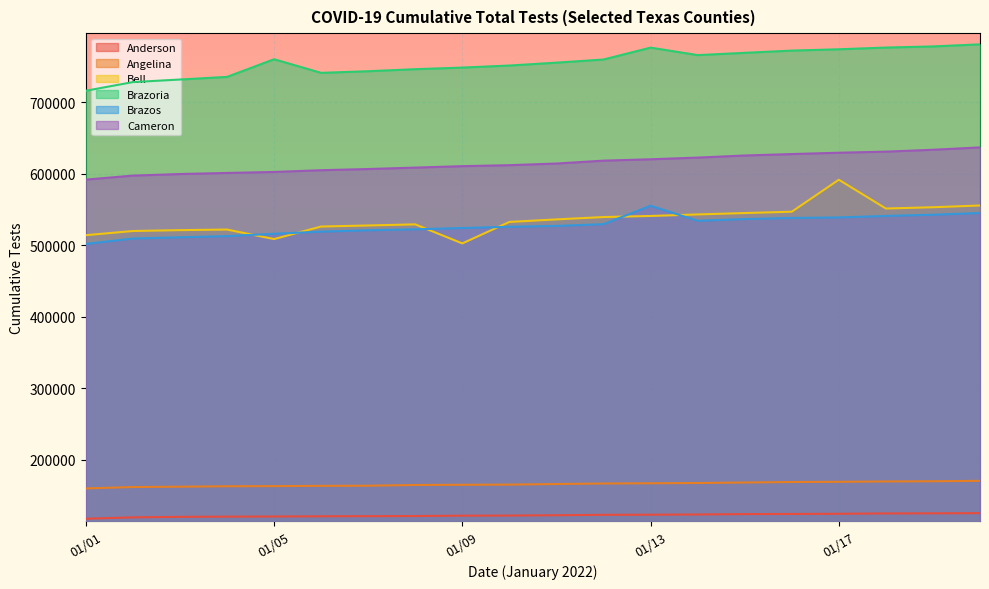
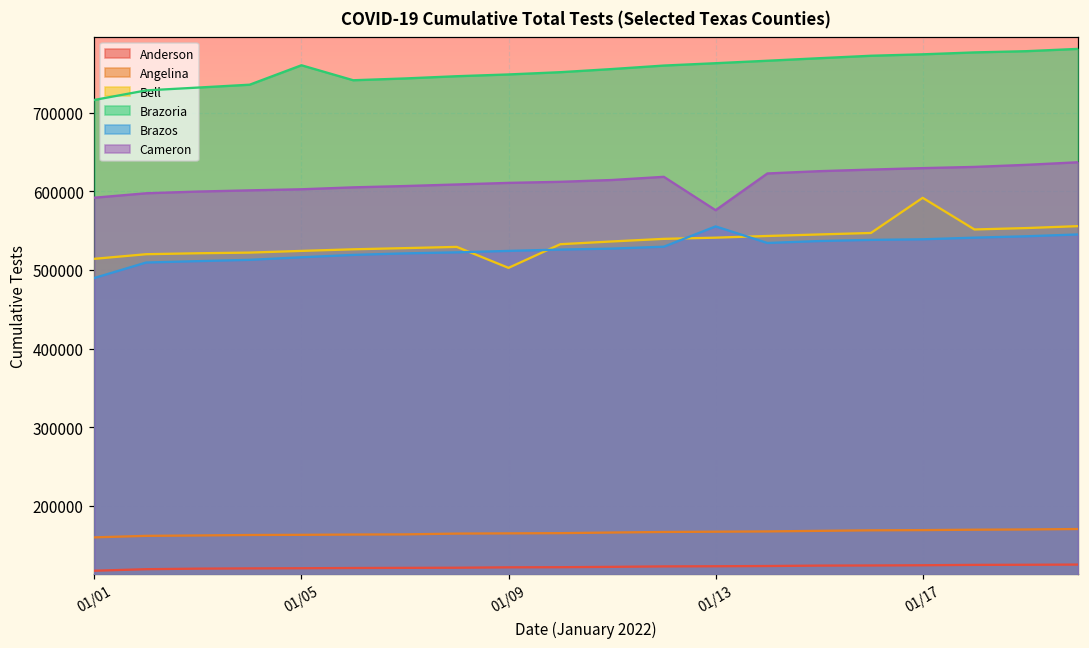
Brazos, 01/01: 500000 -> 490000
Bell, 01/05: 510000 -> 520000
Brazoria, 01/13: 780000 -> 760000
Cameron, 01/13: 620000 -> 580000
